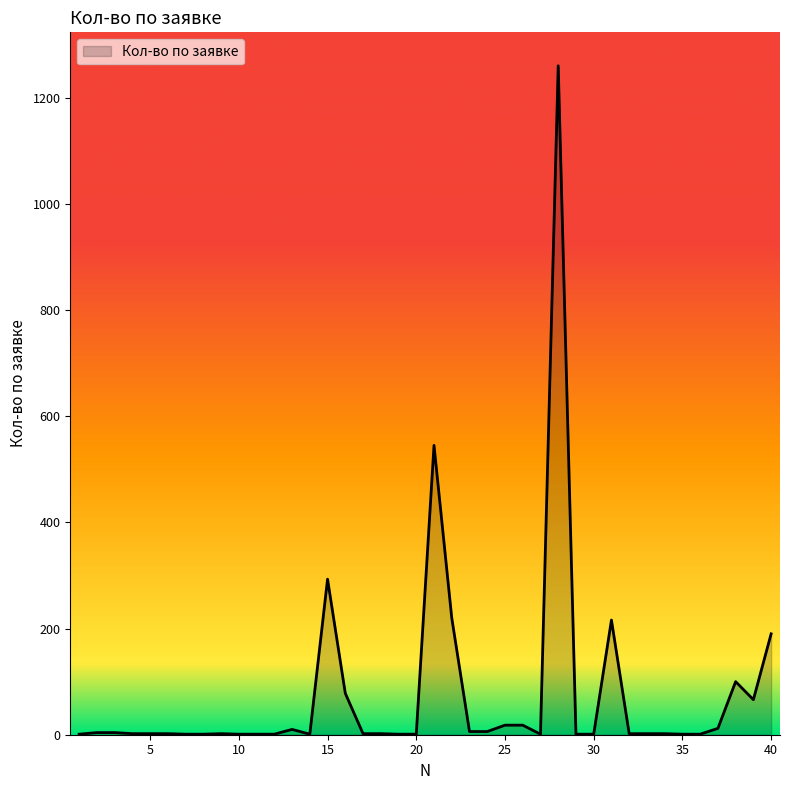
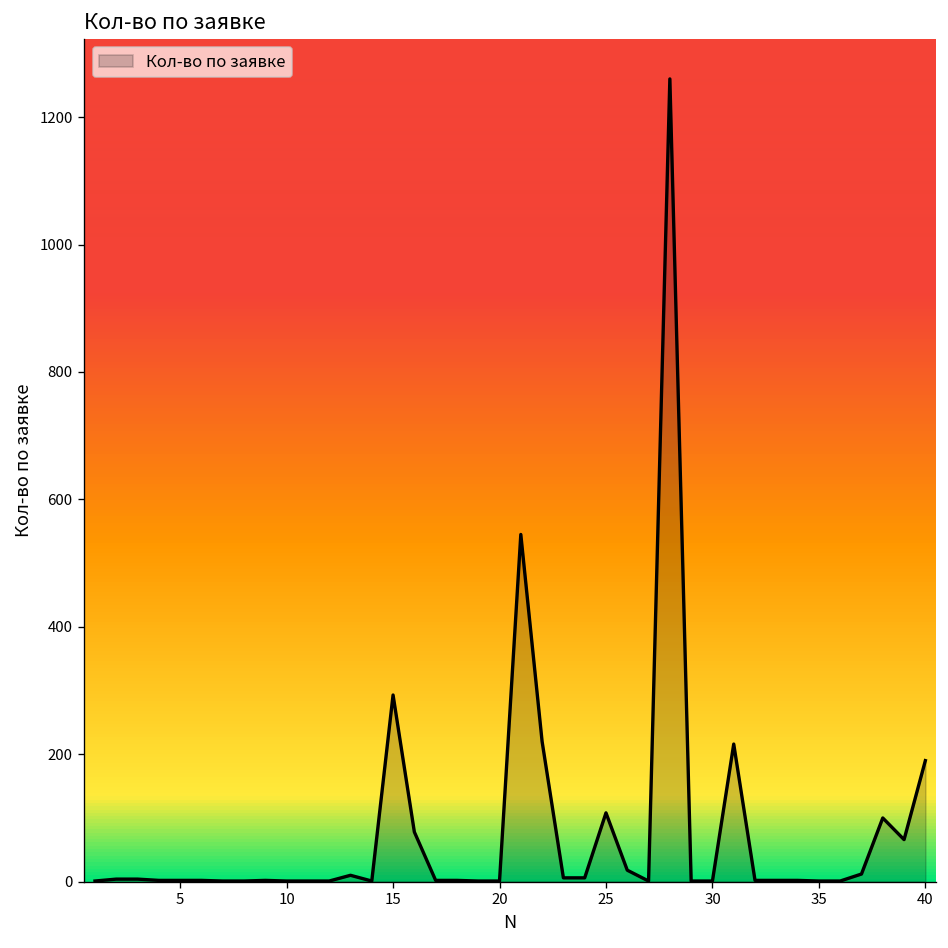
25: 20 -> 110
